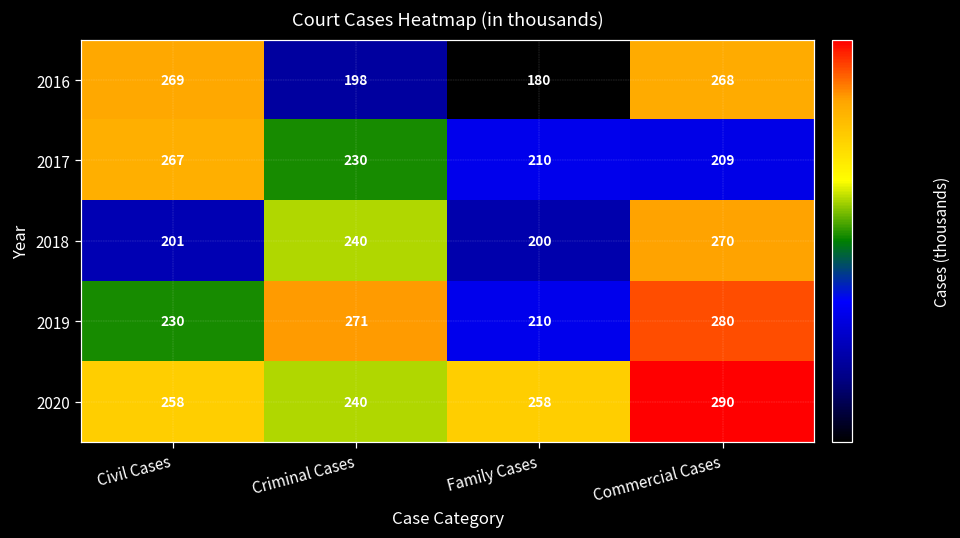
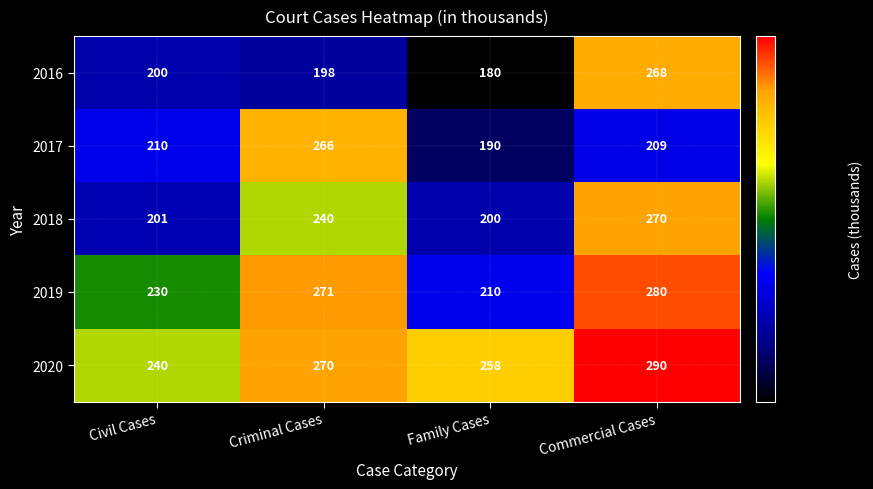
2016, Civil Cases: 269 -> 200
2017, Civil Cases: 267 -> 210
2017, Criminal Cases: 230 -> 266
2017, Family Cases: 210 -> 190
2020, Civil Cases: 258 -> 240
2020, Criminal Cases: 240 -> 270
